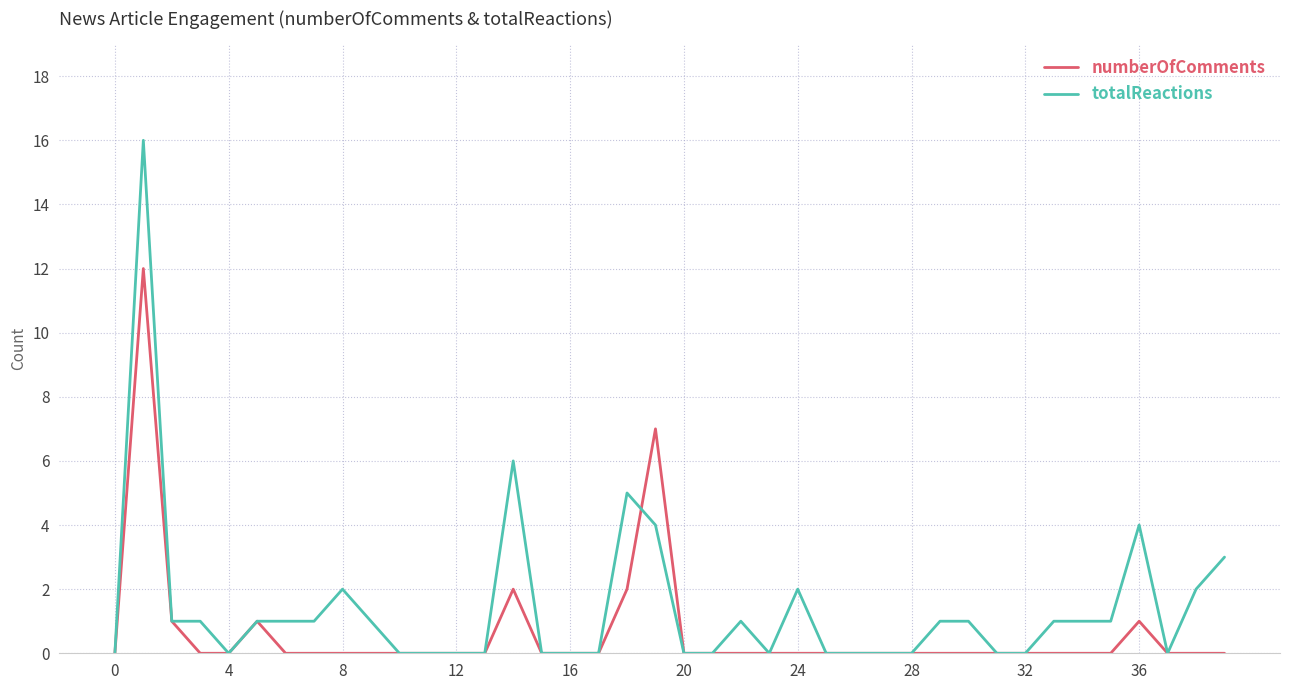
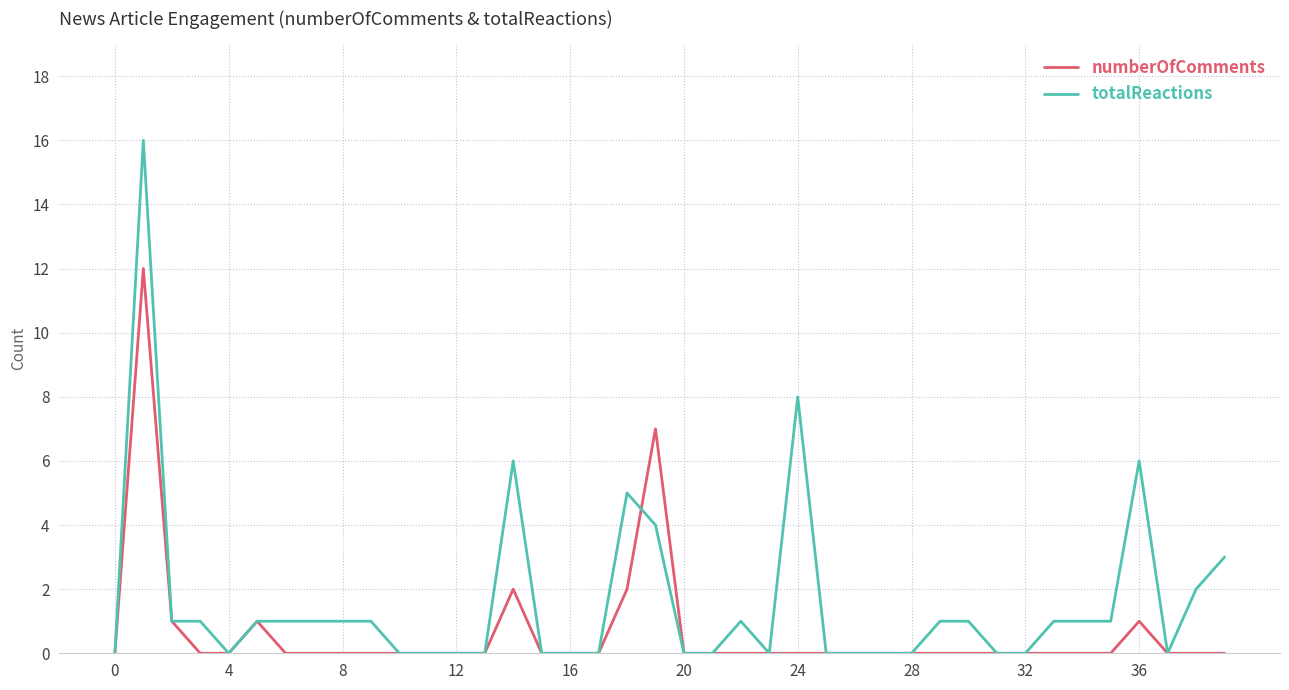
totalReactions, 8: 2 -> 1
totalReactions, 24: 2 -> 8
totalReactions, 36: 4 -> 6
